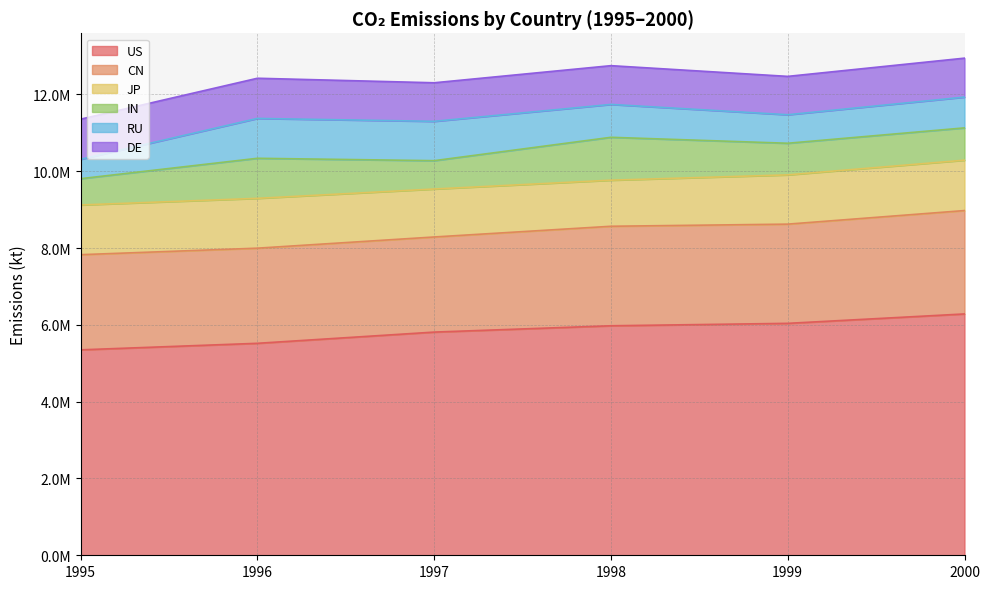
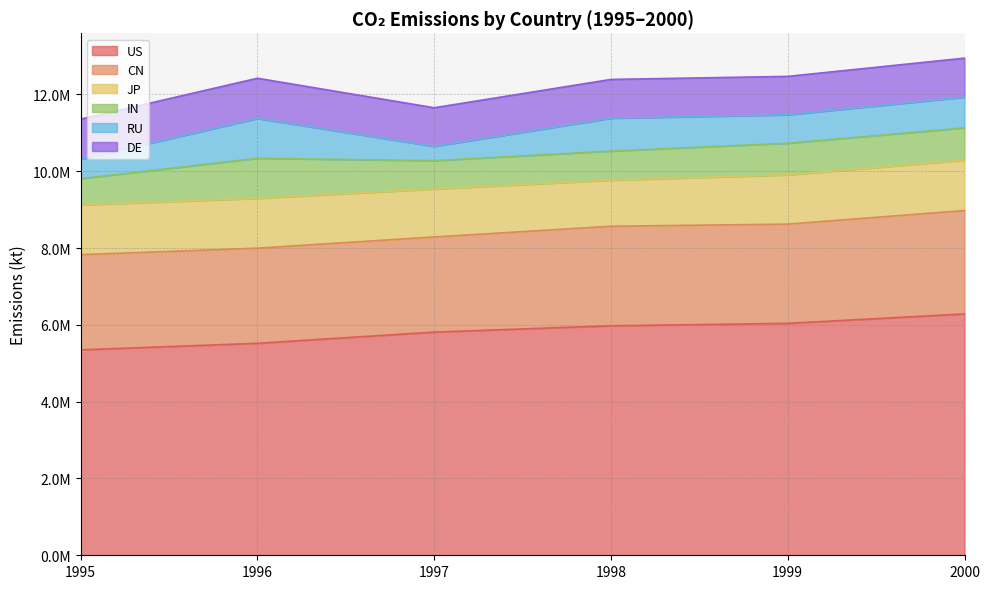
RU, 1997: 1000000 -> 400000
IN, 1998: 1100000 -> 800000
